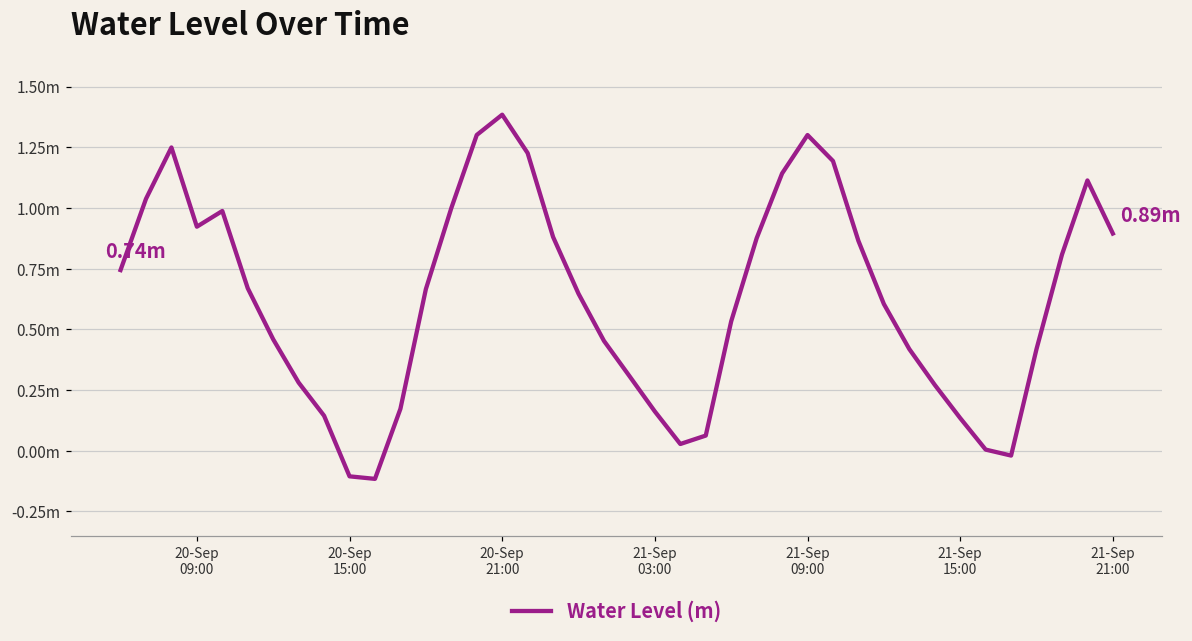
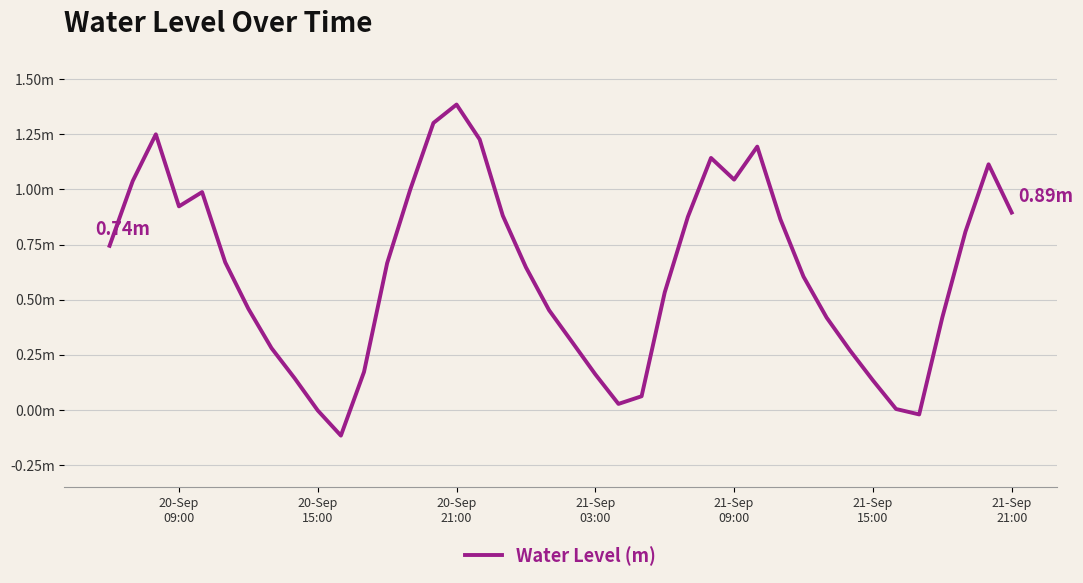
20-Sep 15:00: -0.11m -> 0.00m
21-Sep 09:00: 1.30m -> 1.04m
